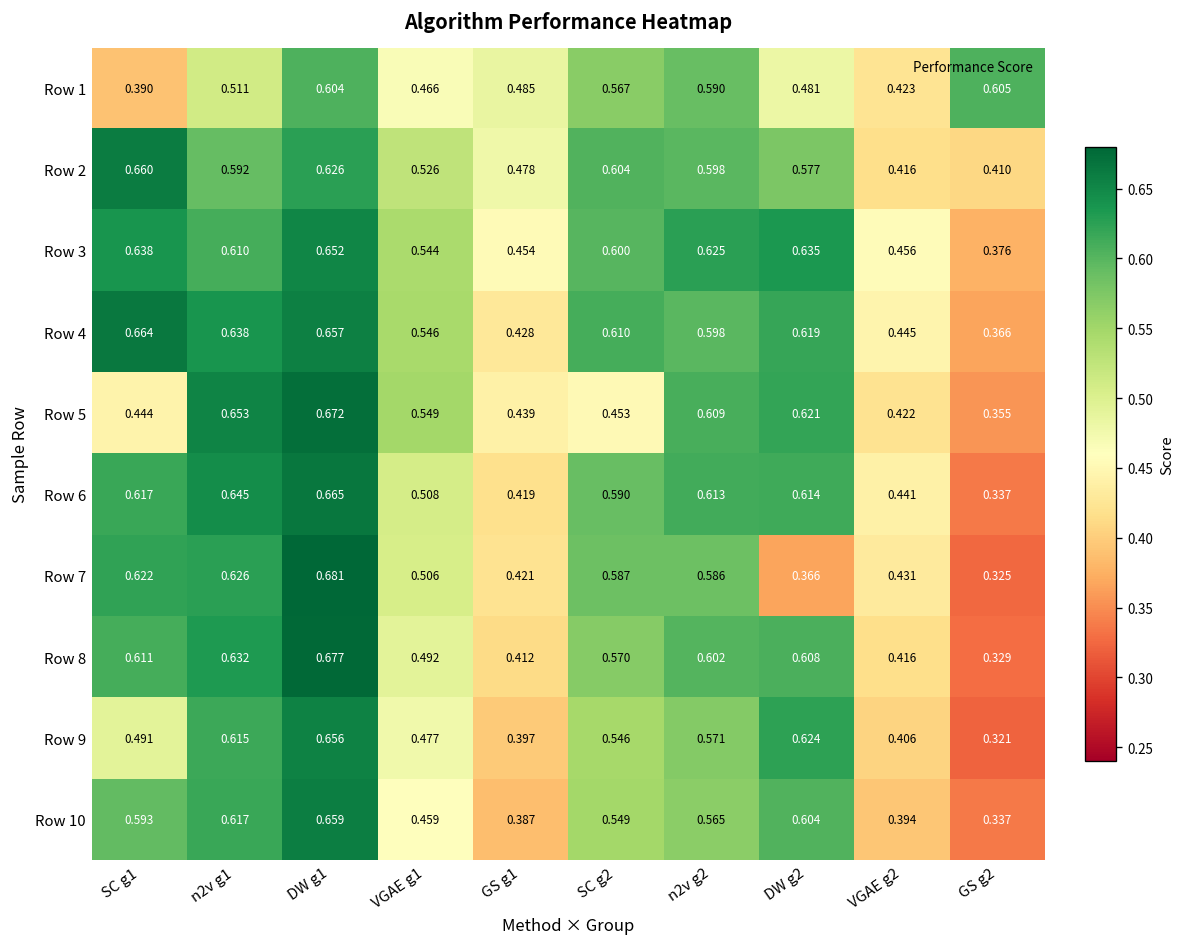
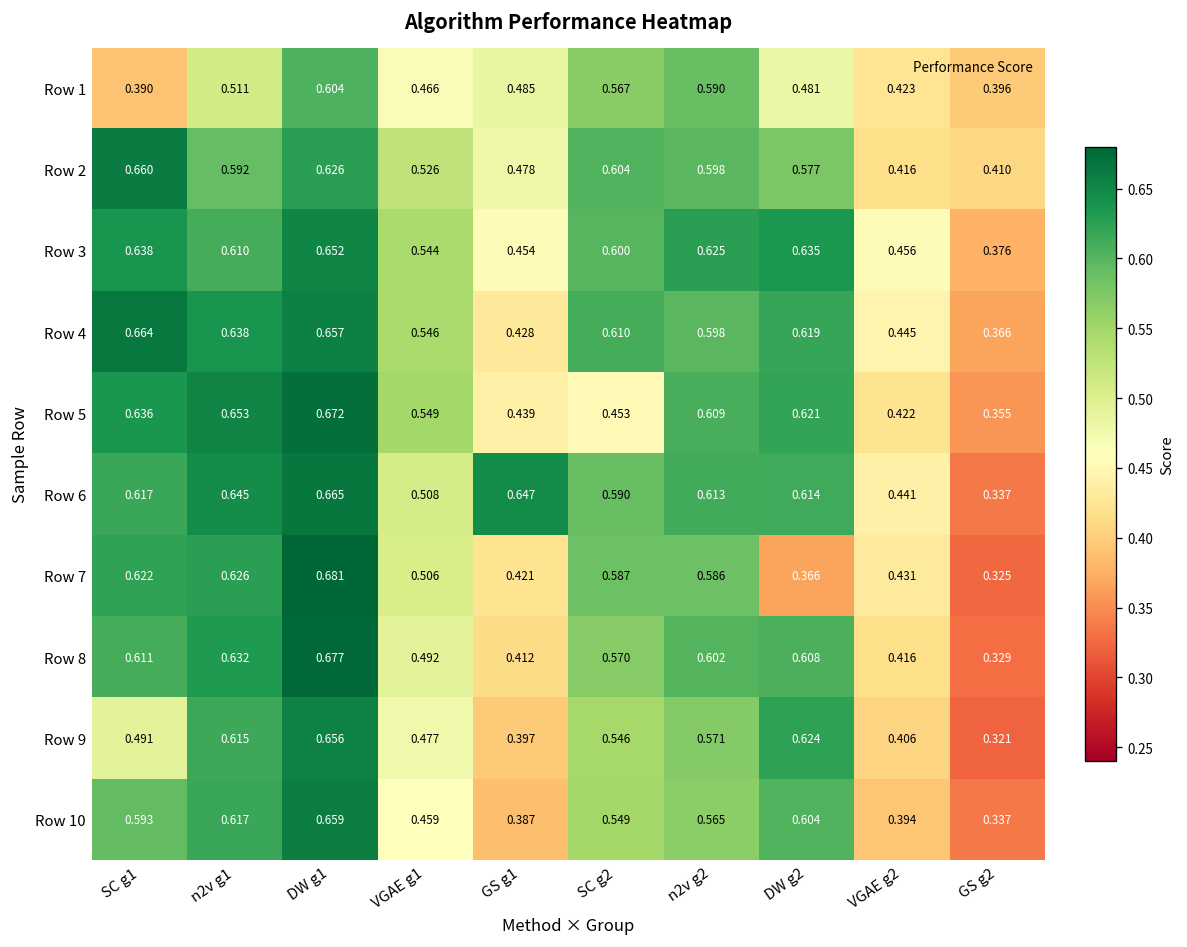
Row 1, GS g2: 0.605 -> 0.396
Row 5, SC g1: 0.444 -> 0.636
Row 6, GS g1: 0.419 -> 0.647
